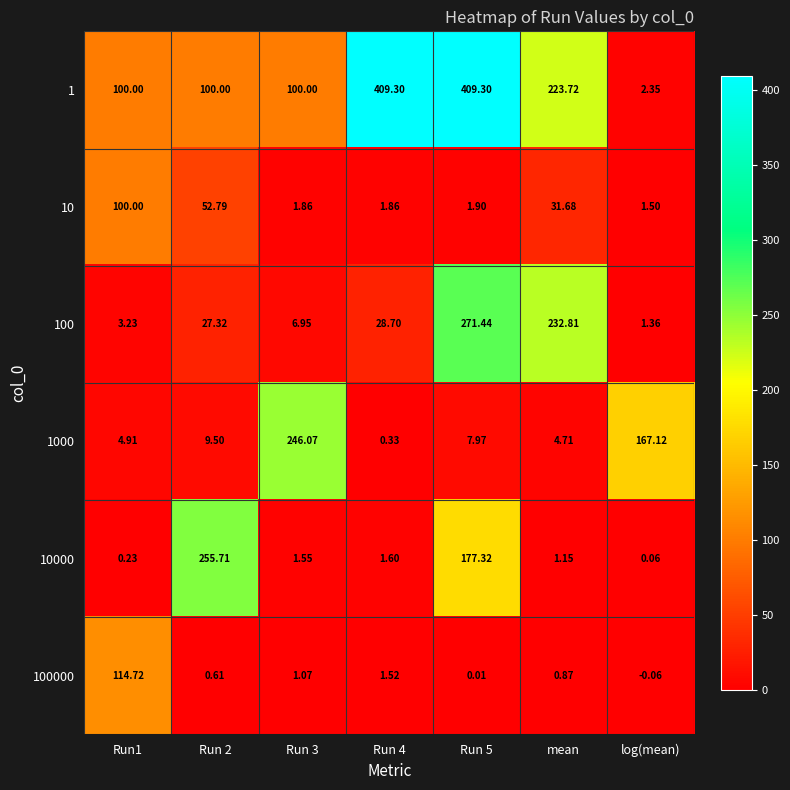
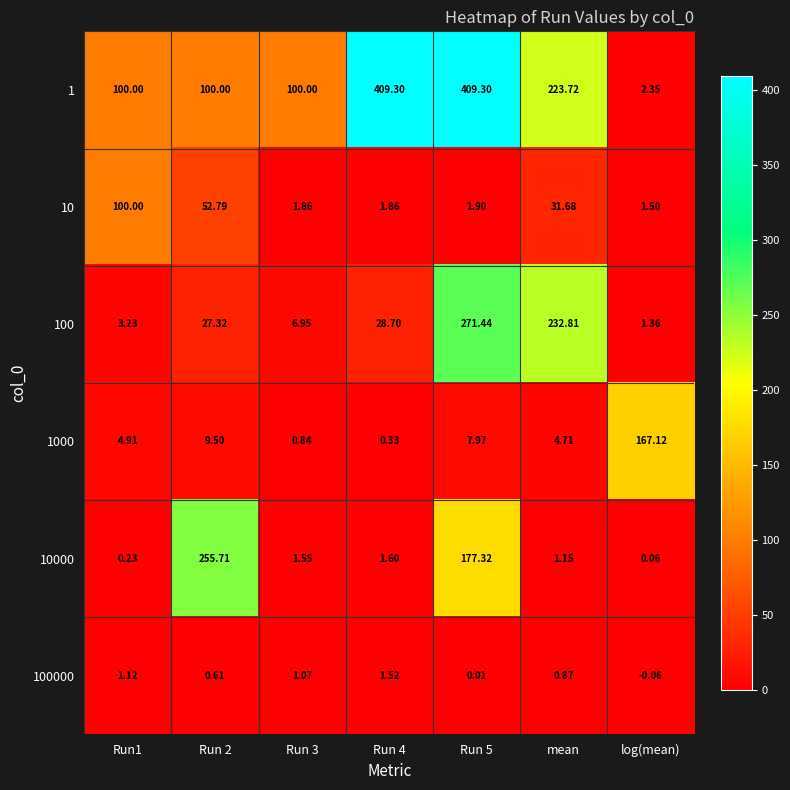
1000, Run 3: 246.07 -> 0.84
100000, Run1: 114.72 -> 1.12
